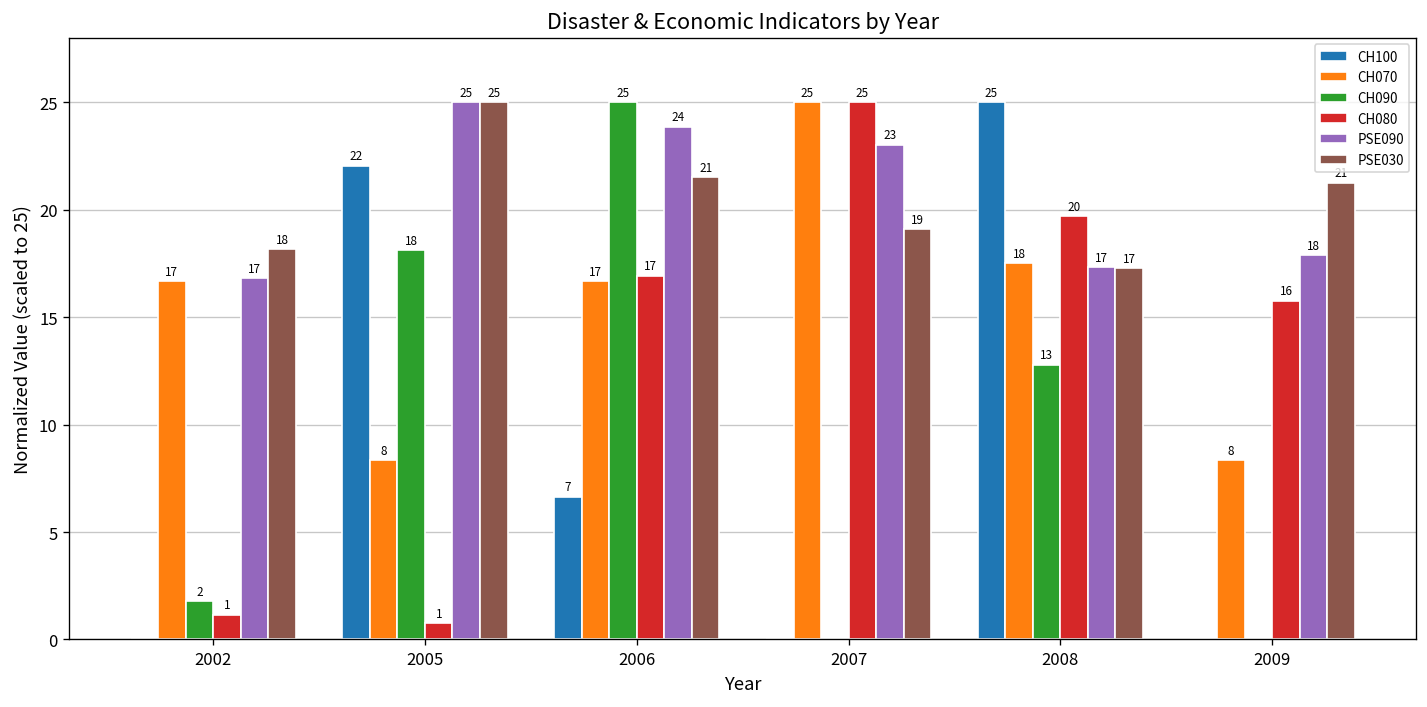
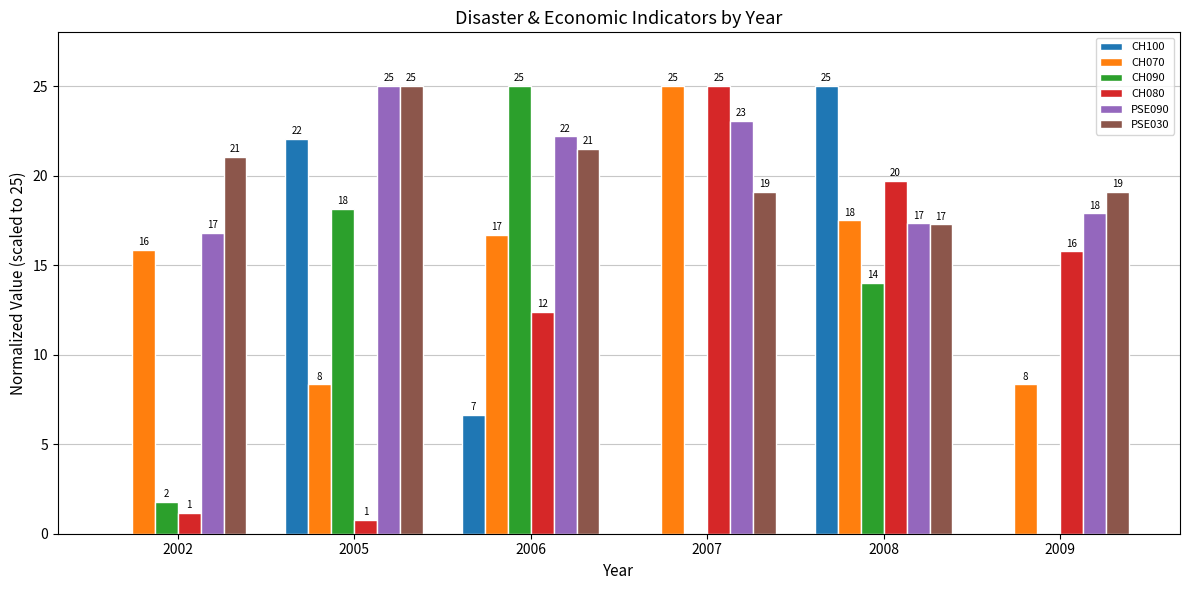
CH070, 2002: 17 -> 16
PSE030, 2002: 18 -> 21
CH080, 2006: 17 -> 12
PSE090, 2006: 24 -> 22
CH090, 2008: 13 -> 14
PSE030, 2009: 21 -> 19
